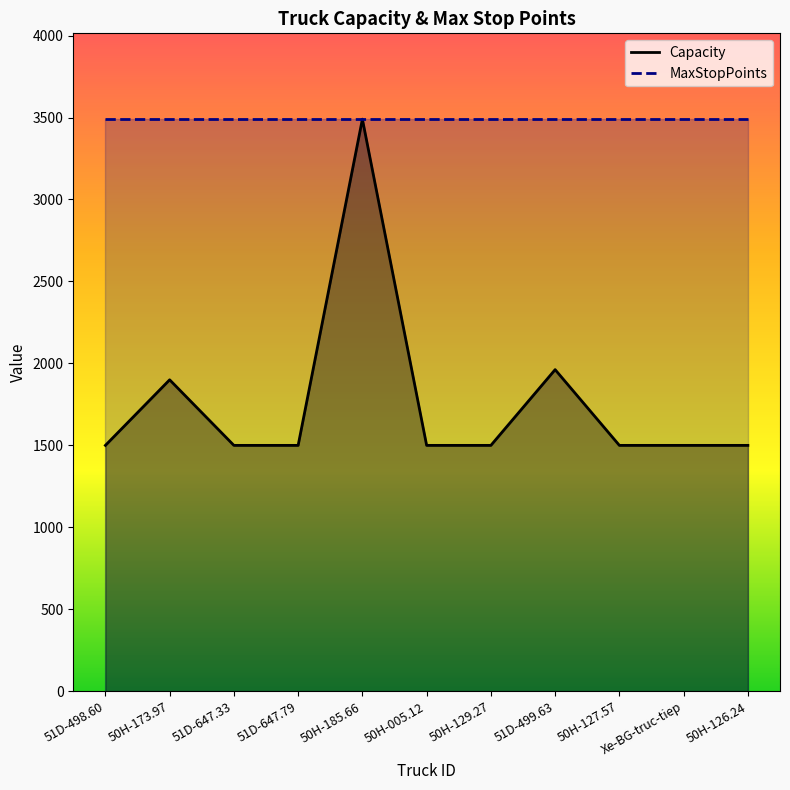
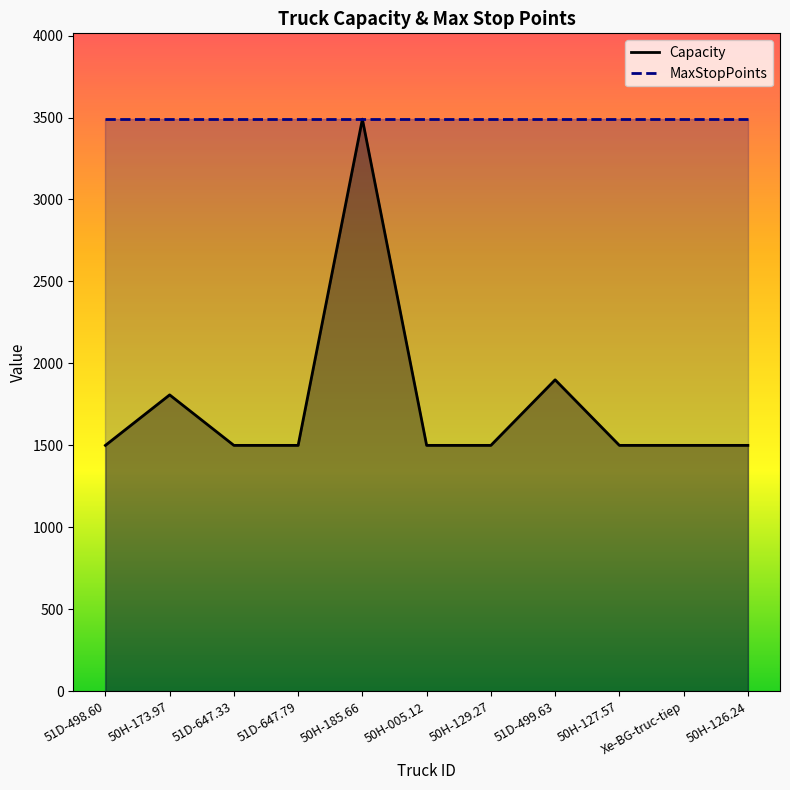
Capacity, 50H-173.97: 1900 -> 1810
Capacity, 51D-499.63: 1960 -> 1900
